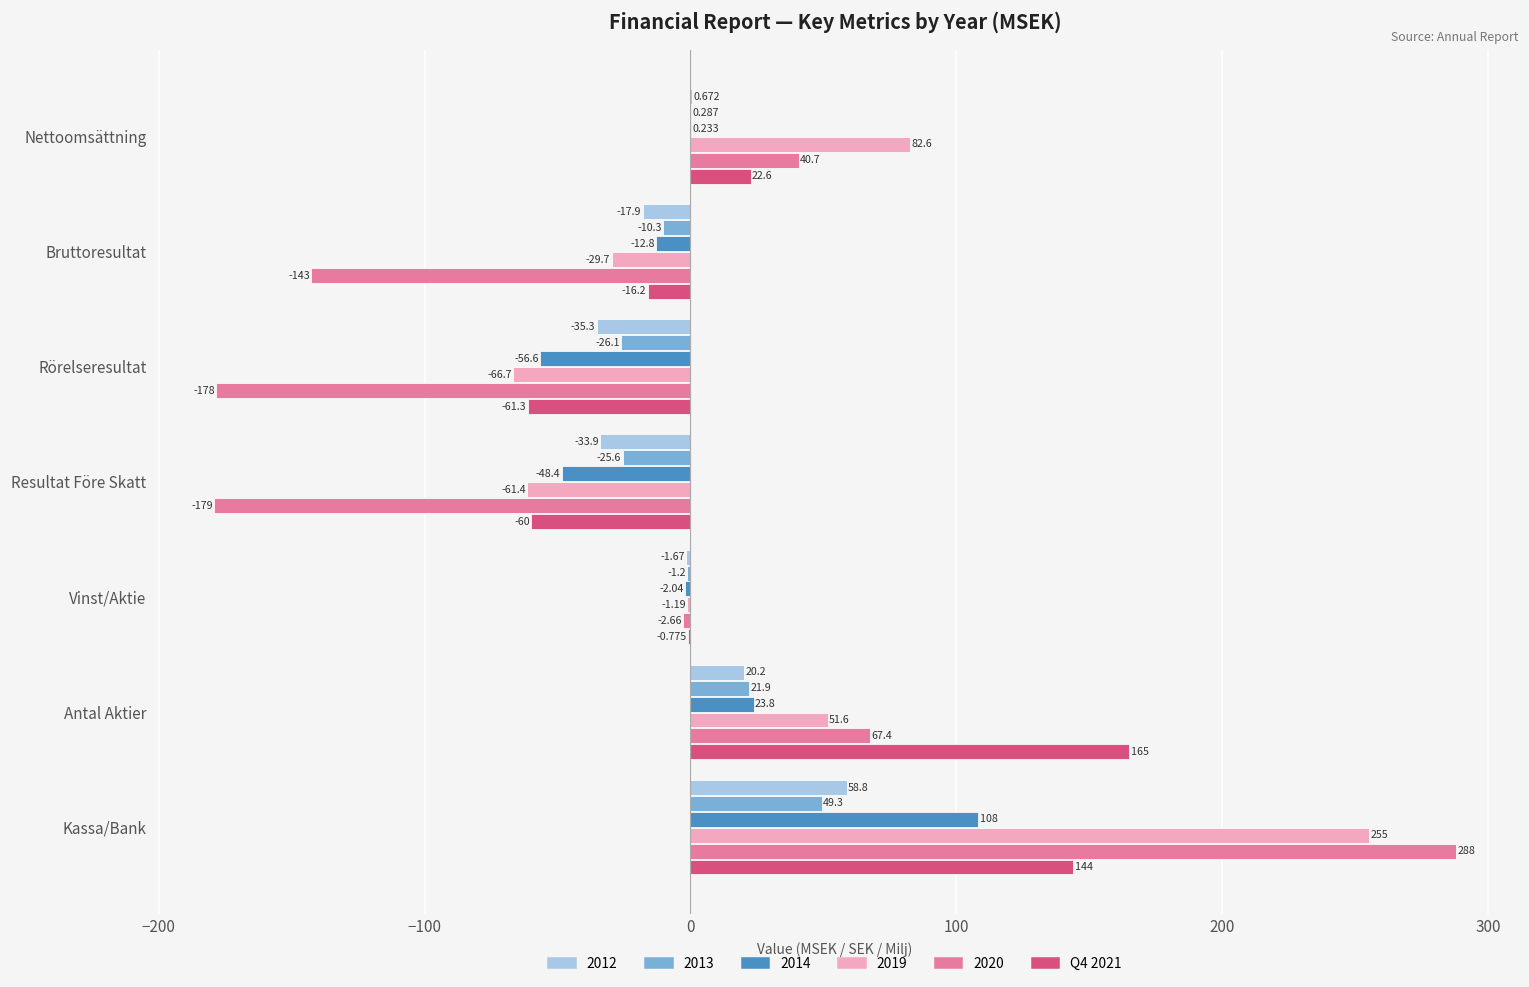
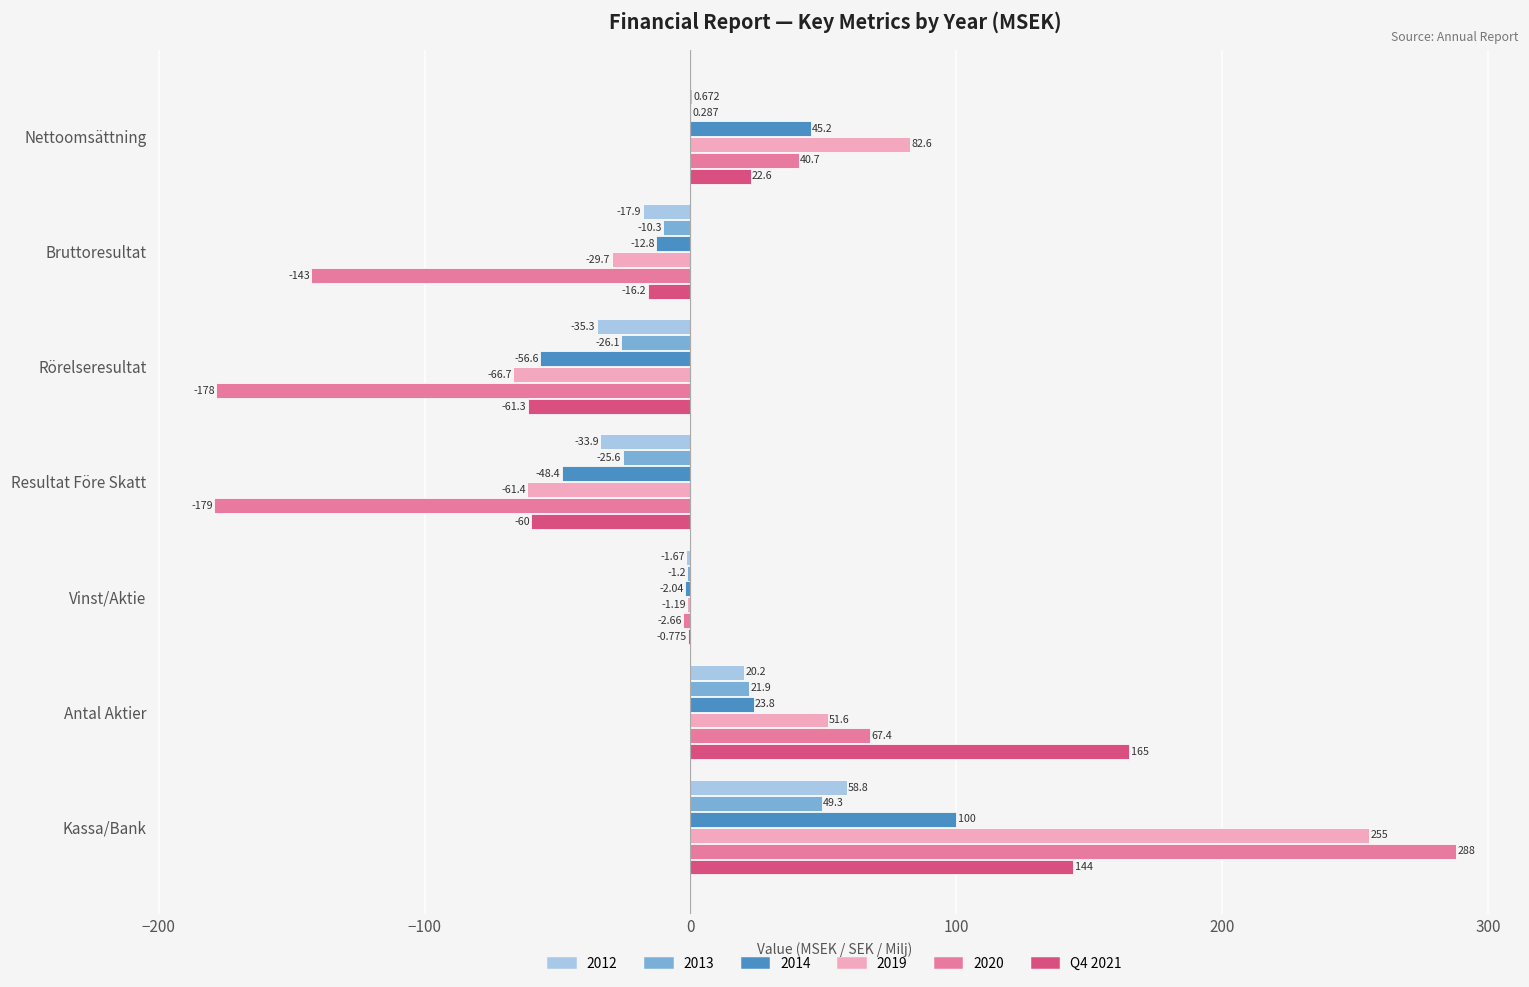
2014, Nettoomsättning: 0.233 -> 45.2
2014, Kassa/Bank: 108 -> 100
